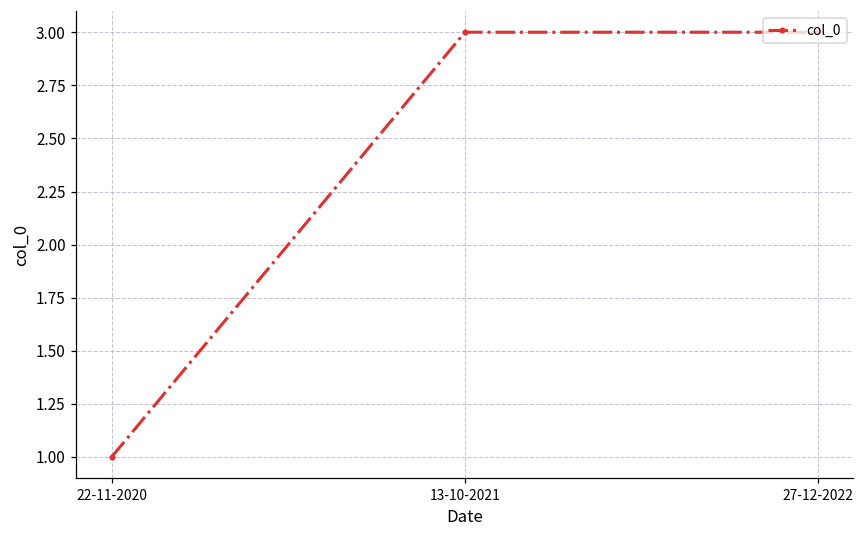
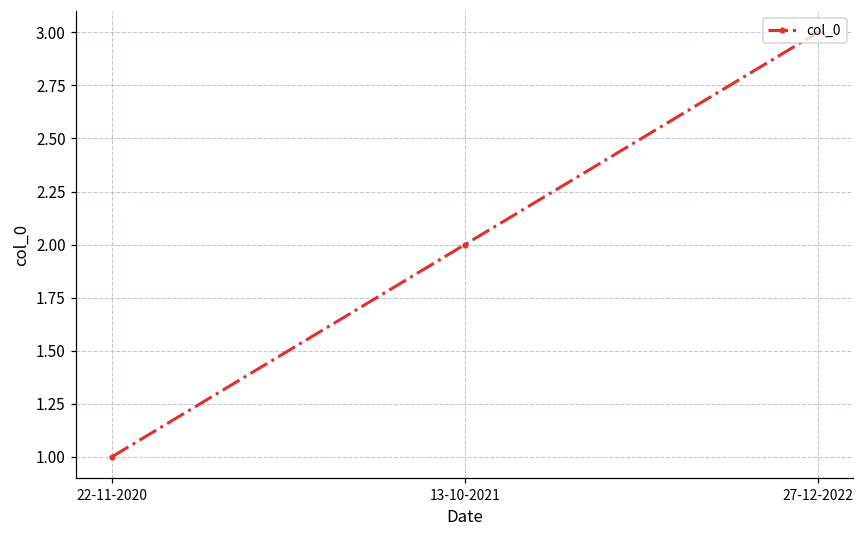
13-10-2021: 3 -> 2
